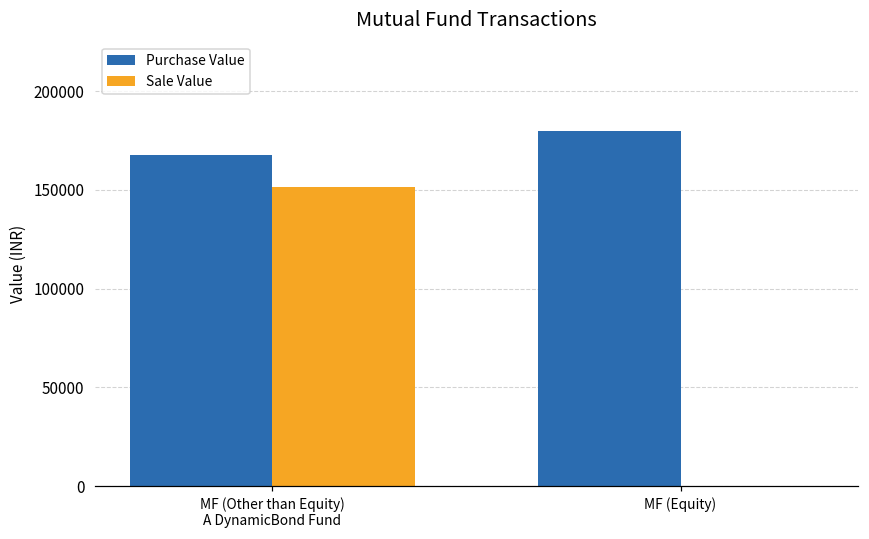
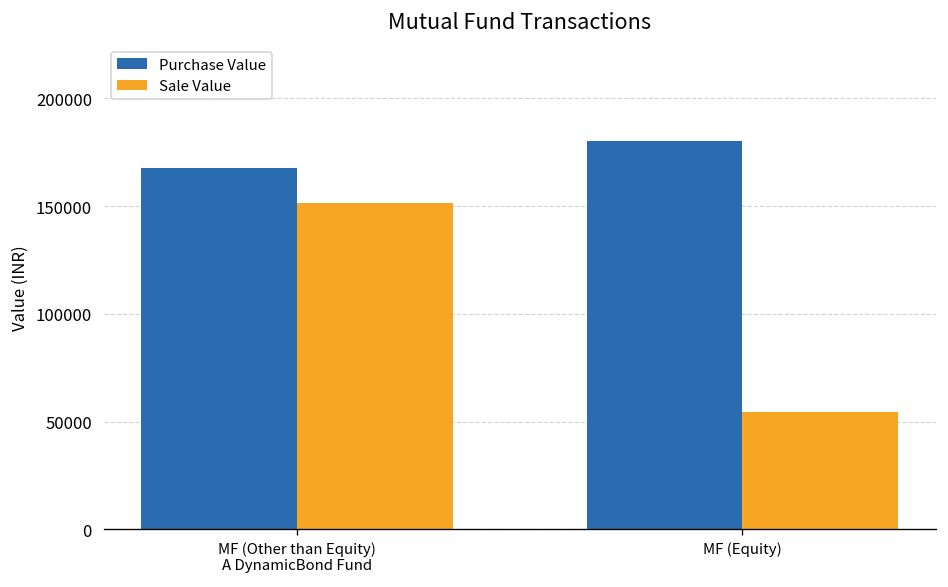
Sale Value, MF (Equity): 0 -> 55000
